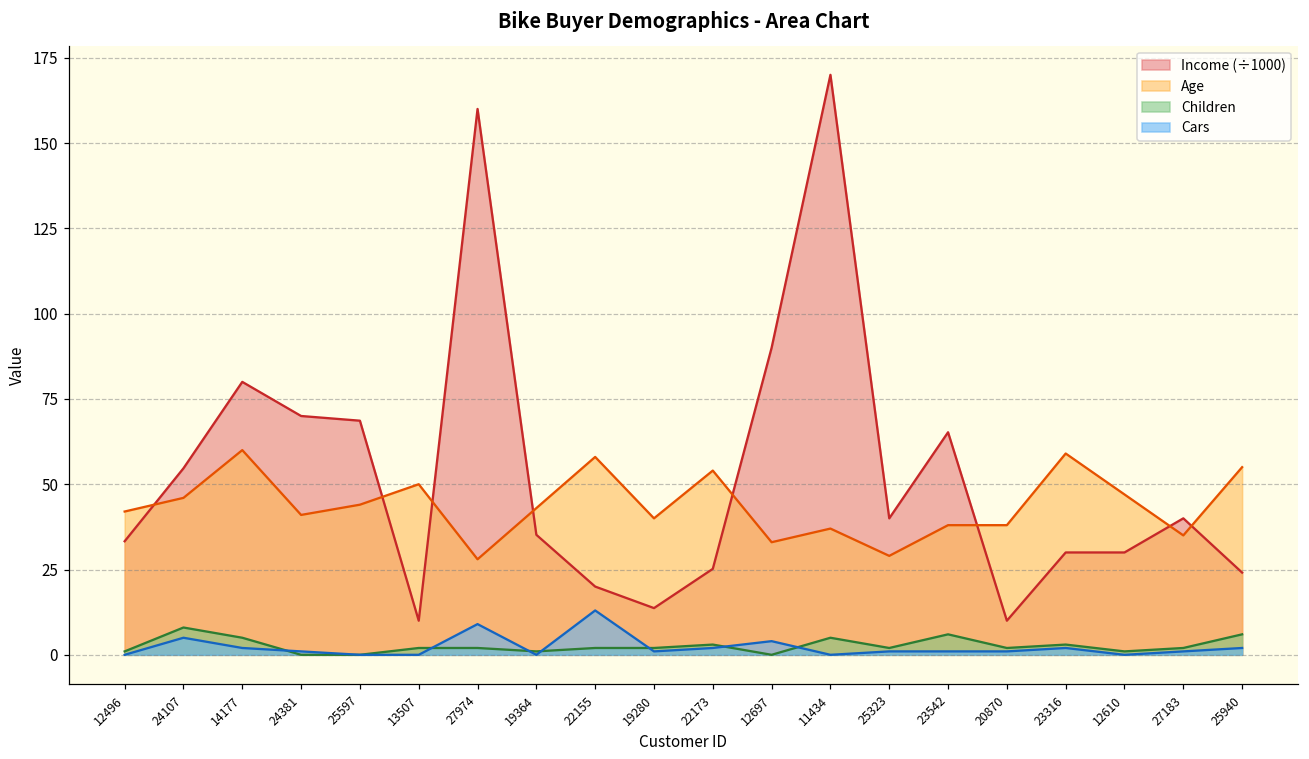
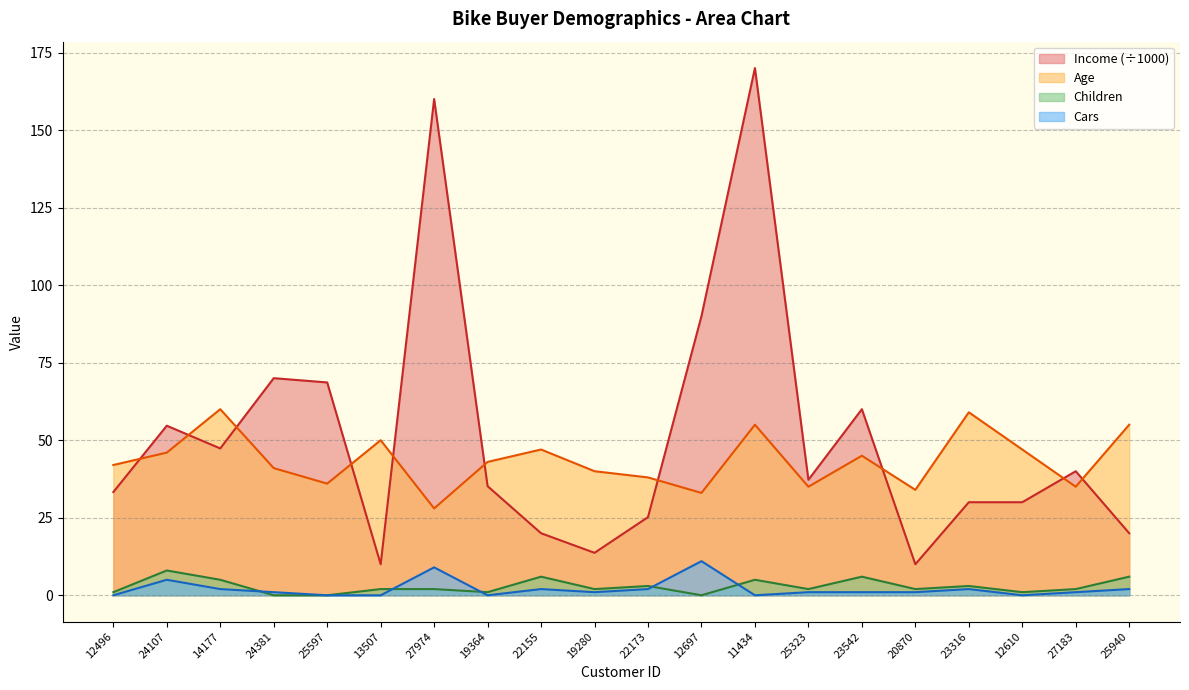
Income (÷1000), 14177: 80 -> 47
Age, 25597: 44 -> 36
Age, 22155: 58 -> 47
Children, 22155: 2 -> 6
Cars, 22155: 13 -> 2
Age, 22173: 54 -> 38
Cars, 12697: 4 -> 11
Age, 11434: 37 -> 55
Income (÷1000), 25323: 40 -> 37
Age, 25323: 29 -> 35
Income (÷1000), 23542: 65 -> 60
Age, 23542: 38 -> 45
Age, 20870: 38 -> 34
Income (÷1000), 25940: 24 -> 20
